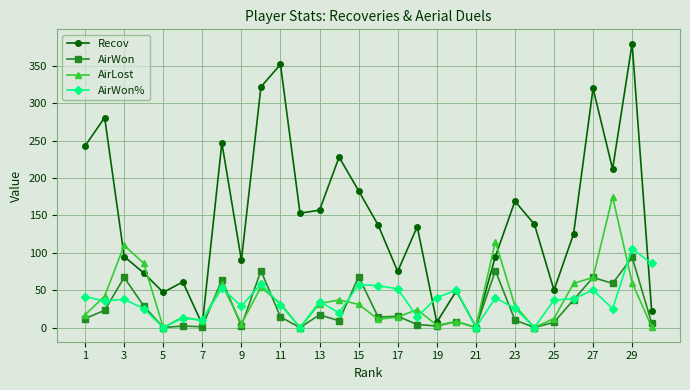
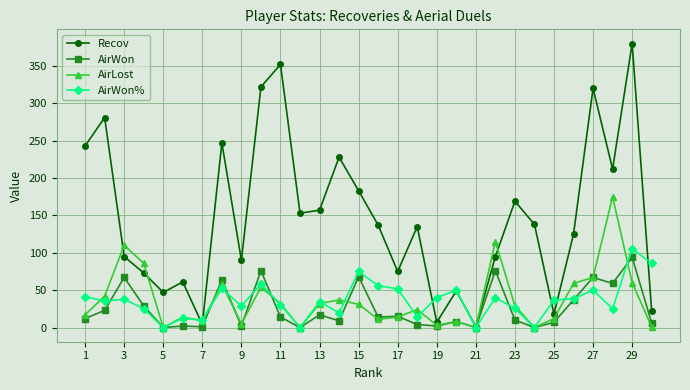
AirWon%, 15: 60 -> 80
Recov, 25: 50 -> 20
